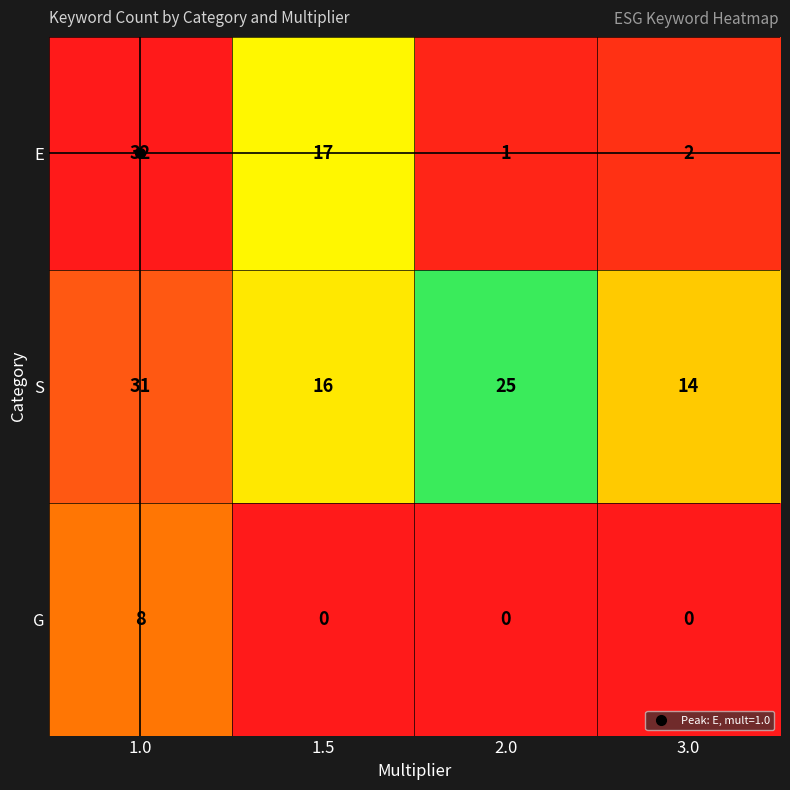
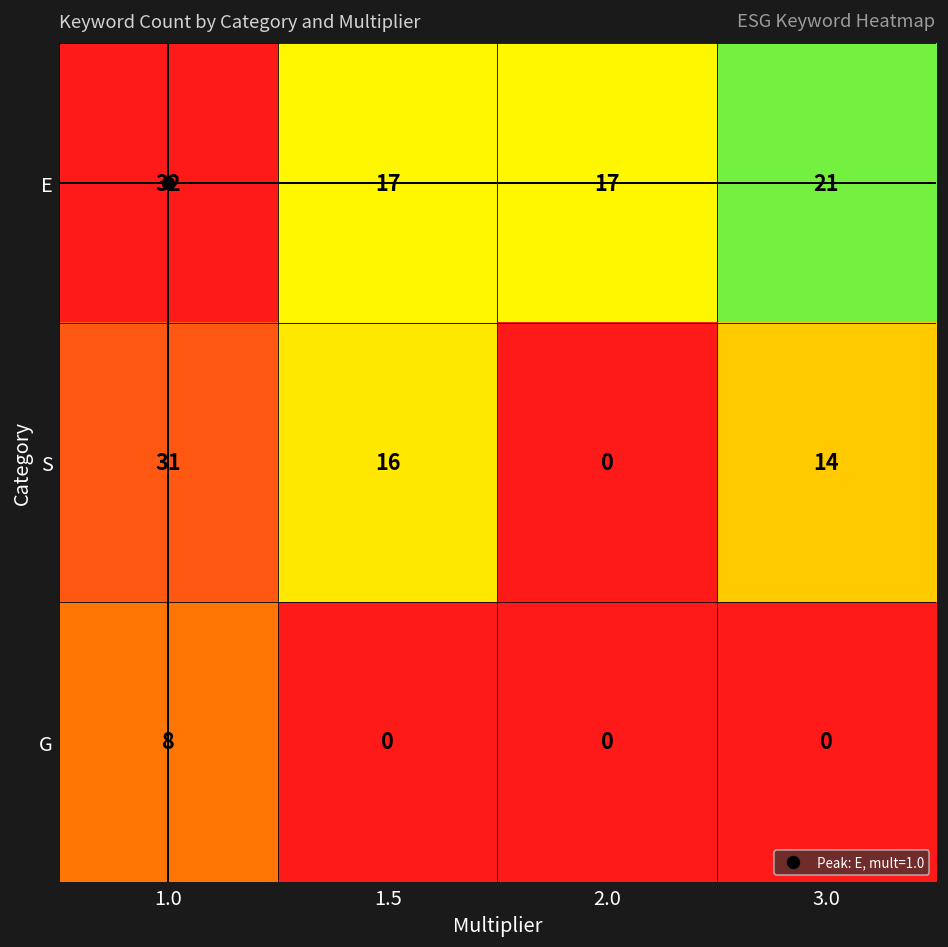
E, 2.0: 1 -> 17
E, 3.0: 2 -> 21
S, 2.0: 25 -> 0
